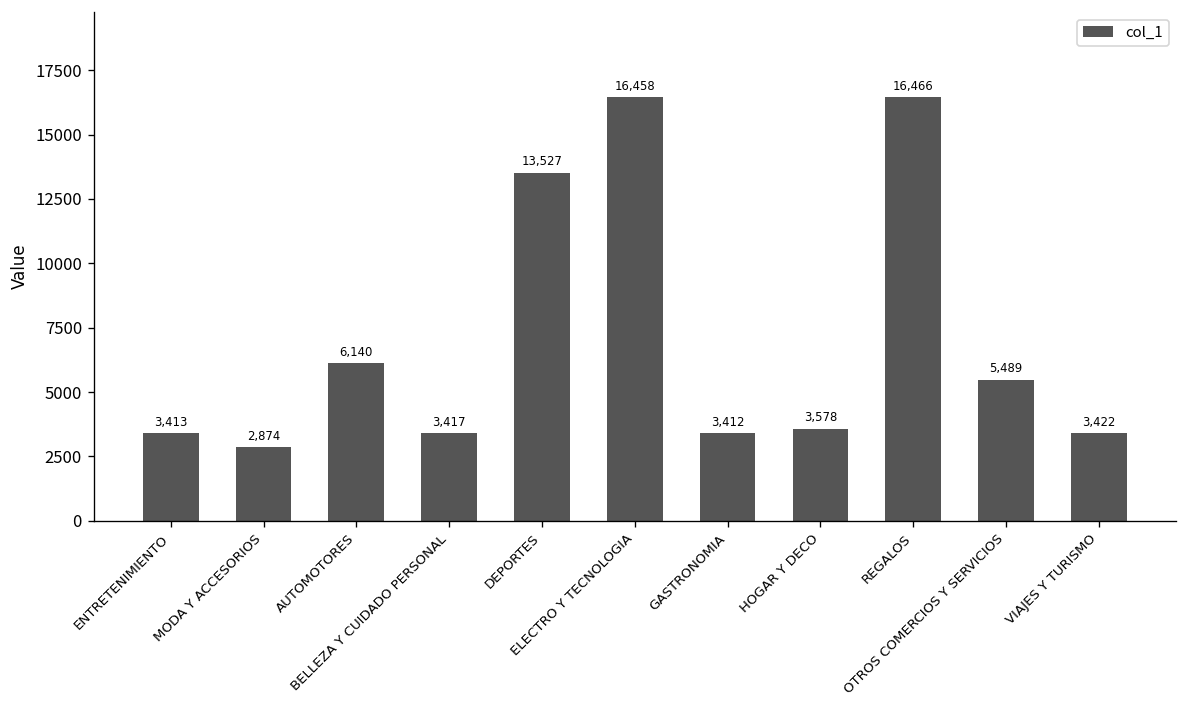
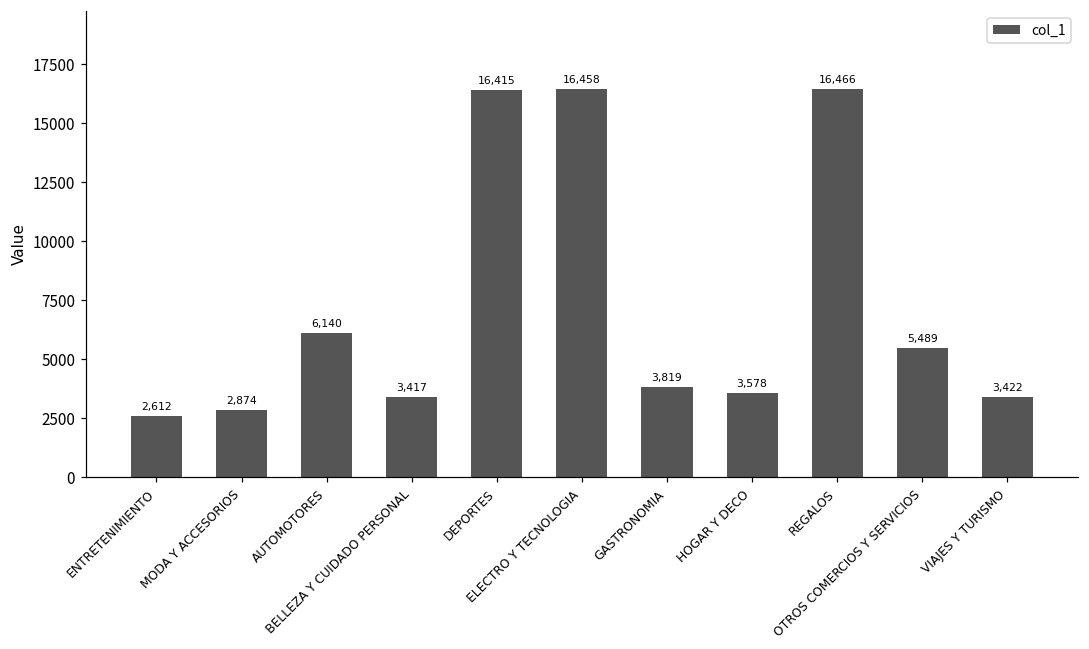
ENTRETENIMIENTO: 3,413 -> 2,612
DEPORTES: 13,527 -> 16,415
GASTRONOMIA: 3,412 -> 3,819
